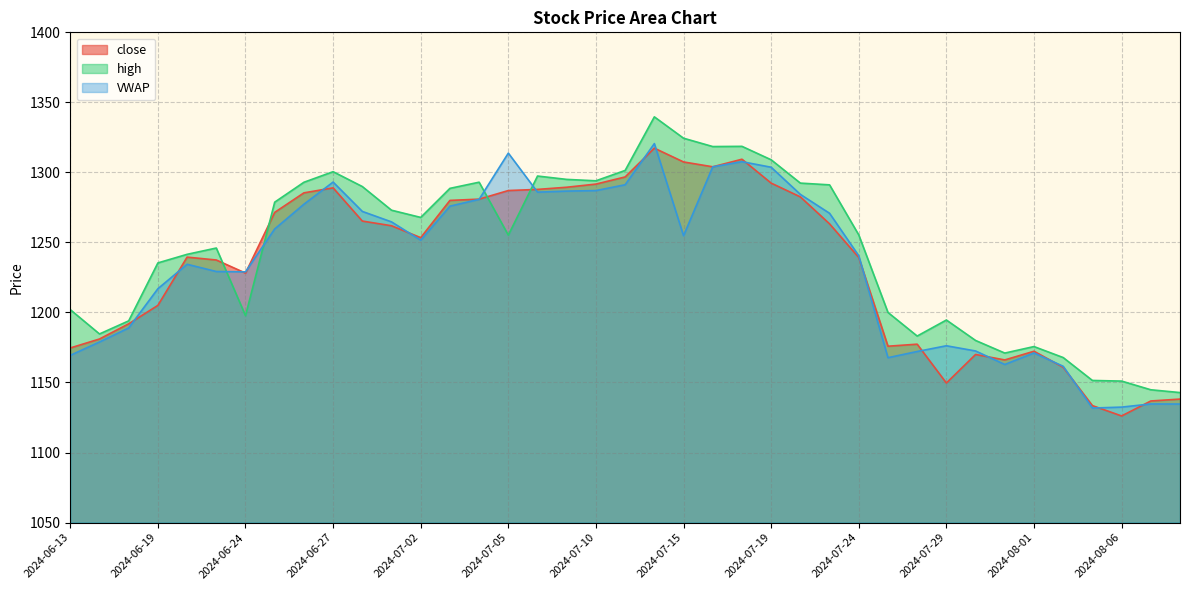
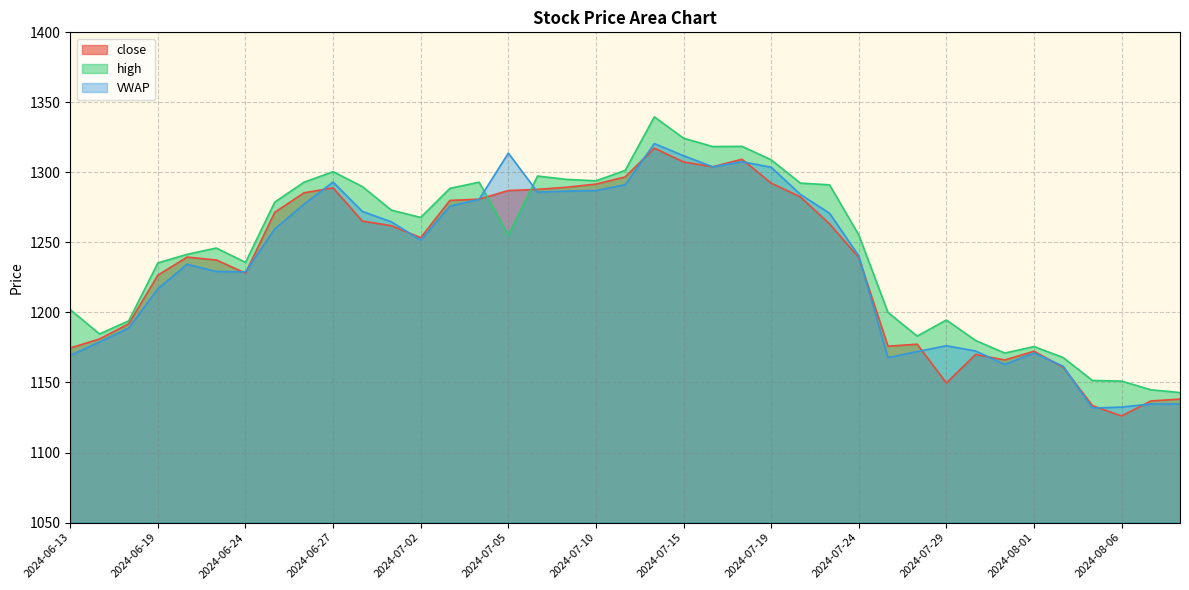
close, 2024-06-19: 1205 -> 1227
high, 2024-06-24: 1198 -> 1236
VWAP, 2024-07-15: 1255 -> 1312
